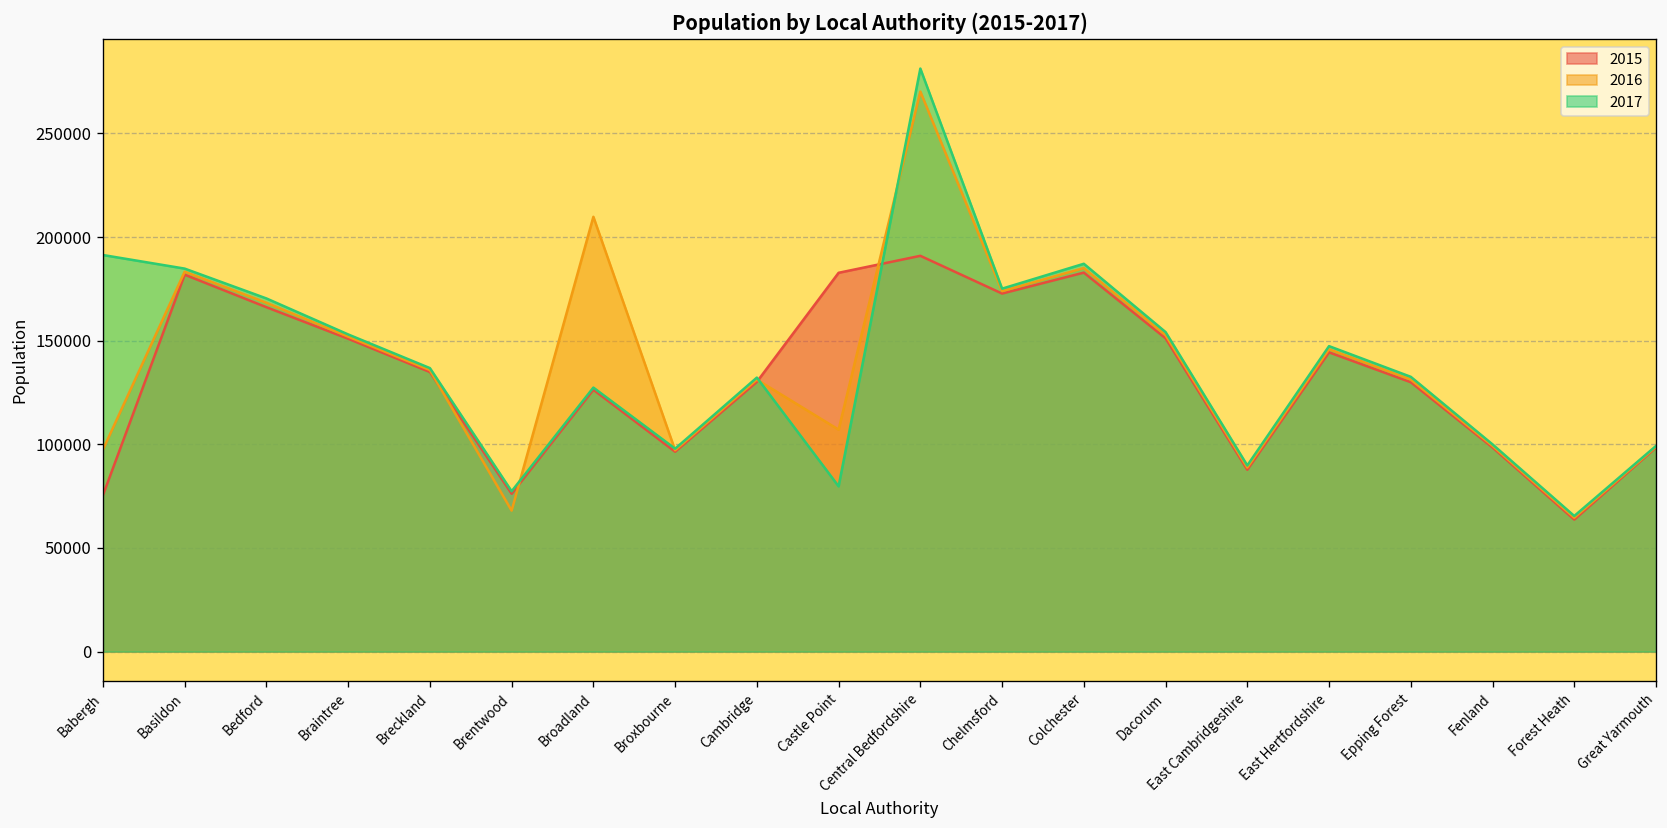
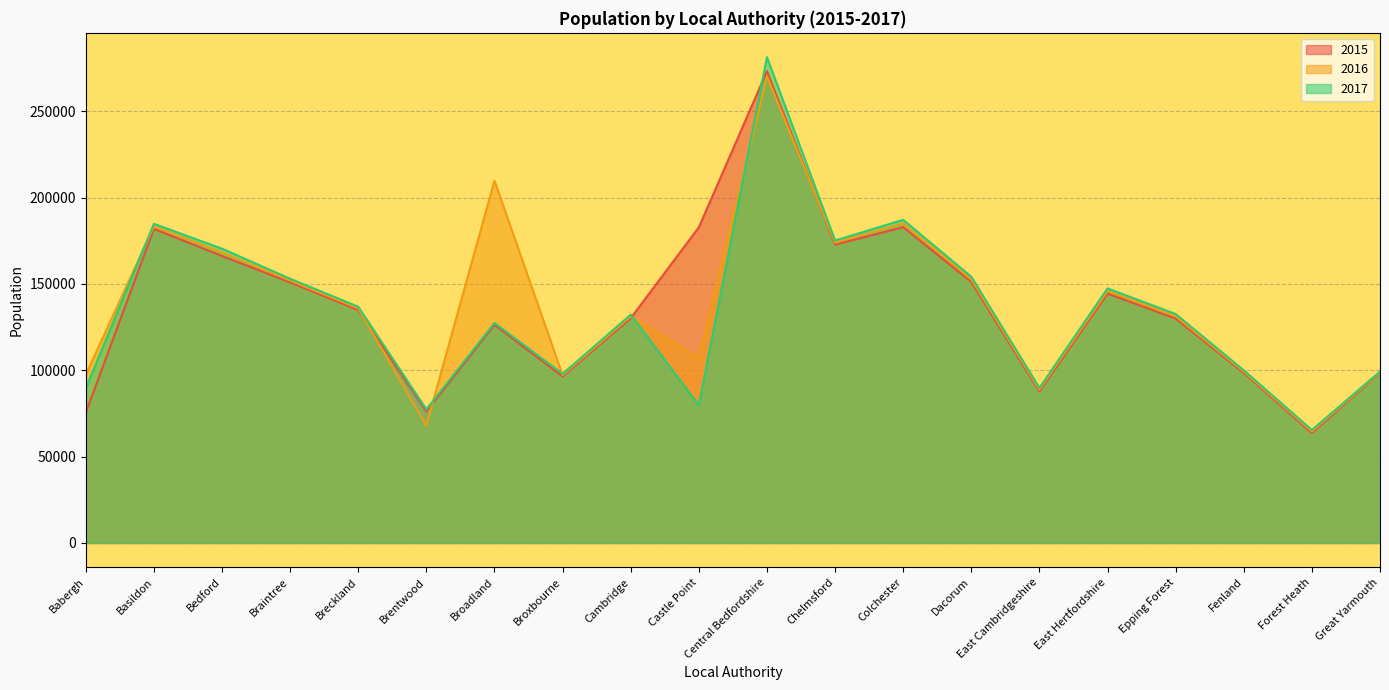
2017, Babergh: 191000 -> 90000
2015, Central Bedfordshire: 191000 -> 273000
